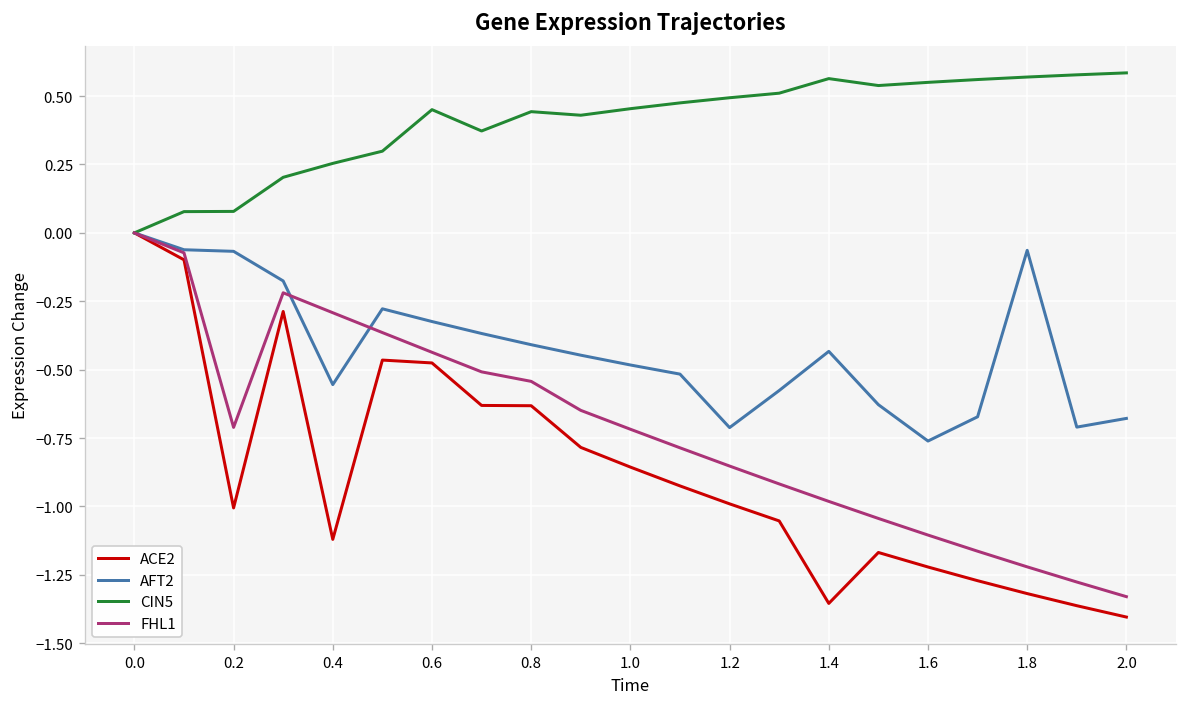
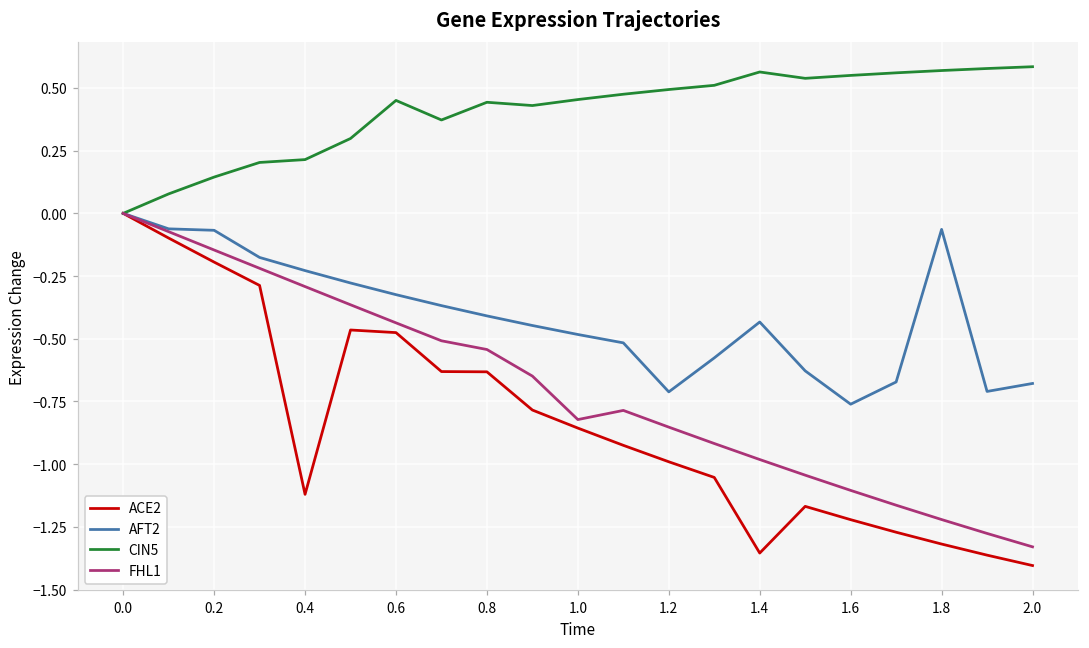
ACE2, 0.2: -1.01 -> -0.19
CIN5, 0.2: 0.08 -> 0.14
FHL1, 0.2: -0.71 -> -0.15
AFT2, 0.4: -0.55 -> -0.23
CIN5, 0.4: 0.25 -> 0.21
FHL1, 1.0: -0.72 -> -0.82
